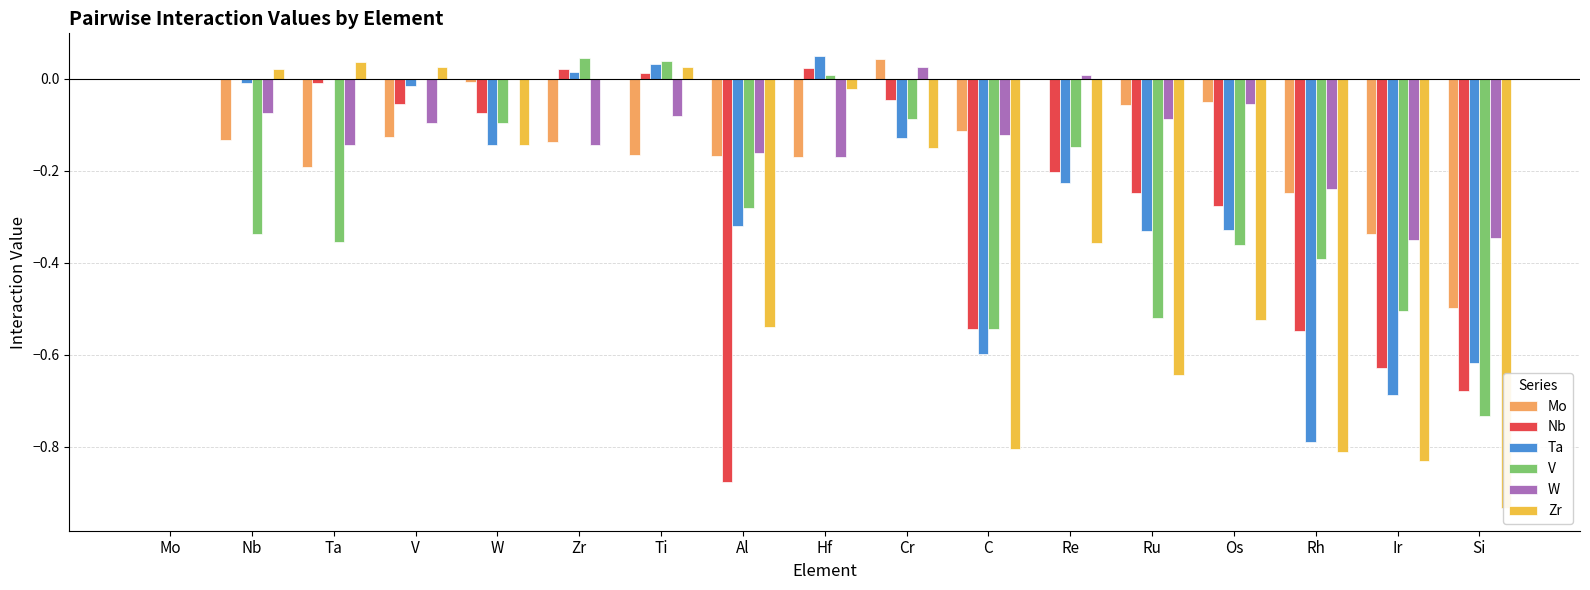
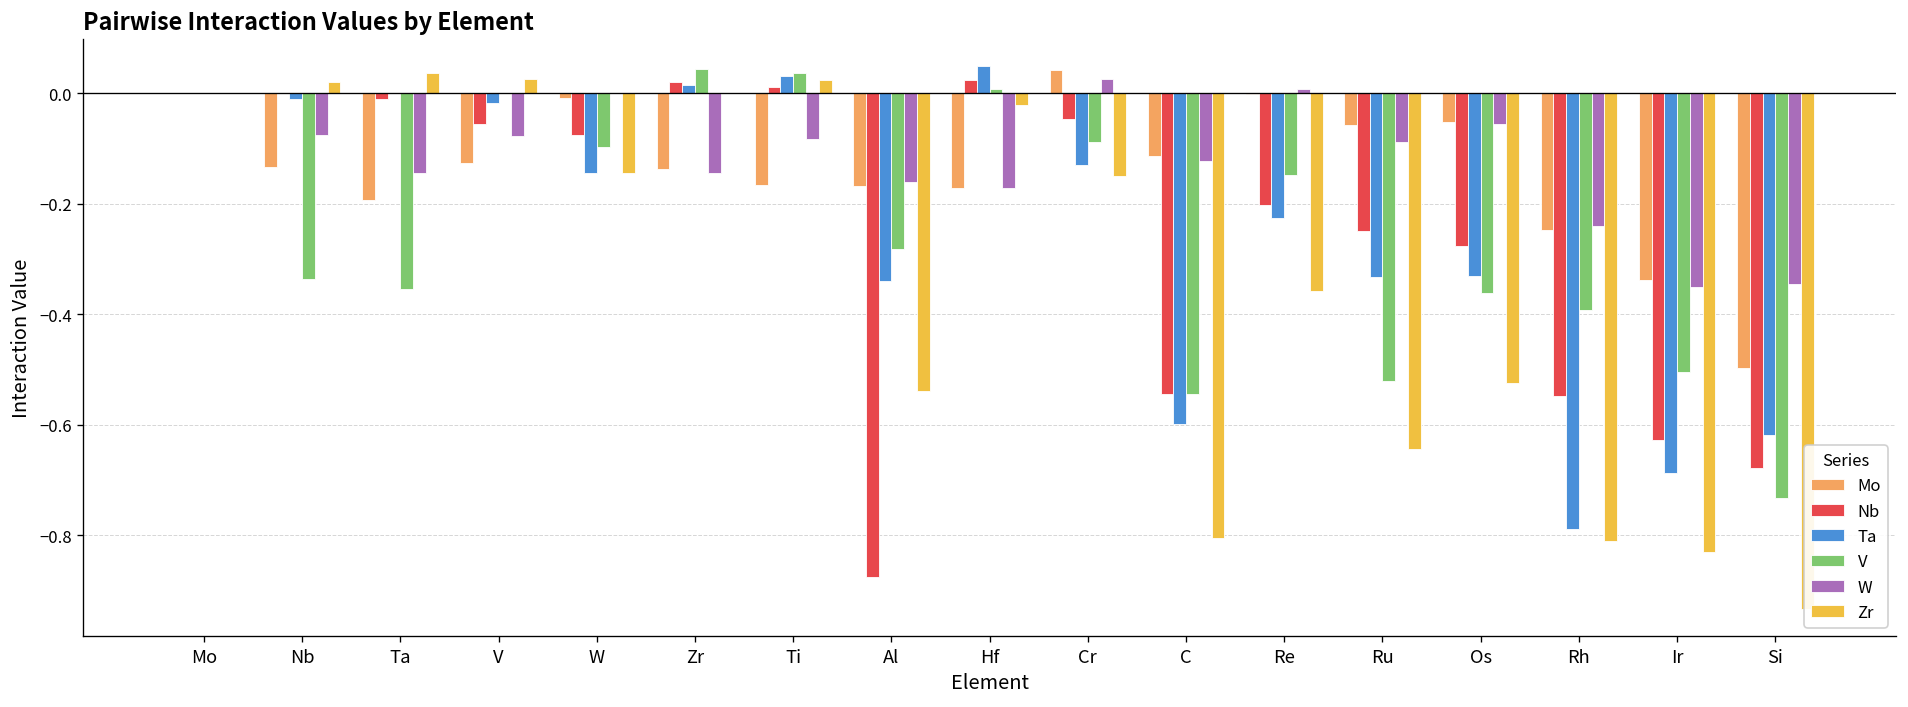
W, V: -0.10 -> -0.08
Ta, Al: -0.32 -> -0.34
